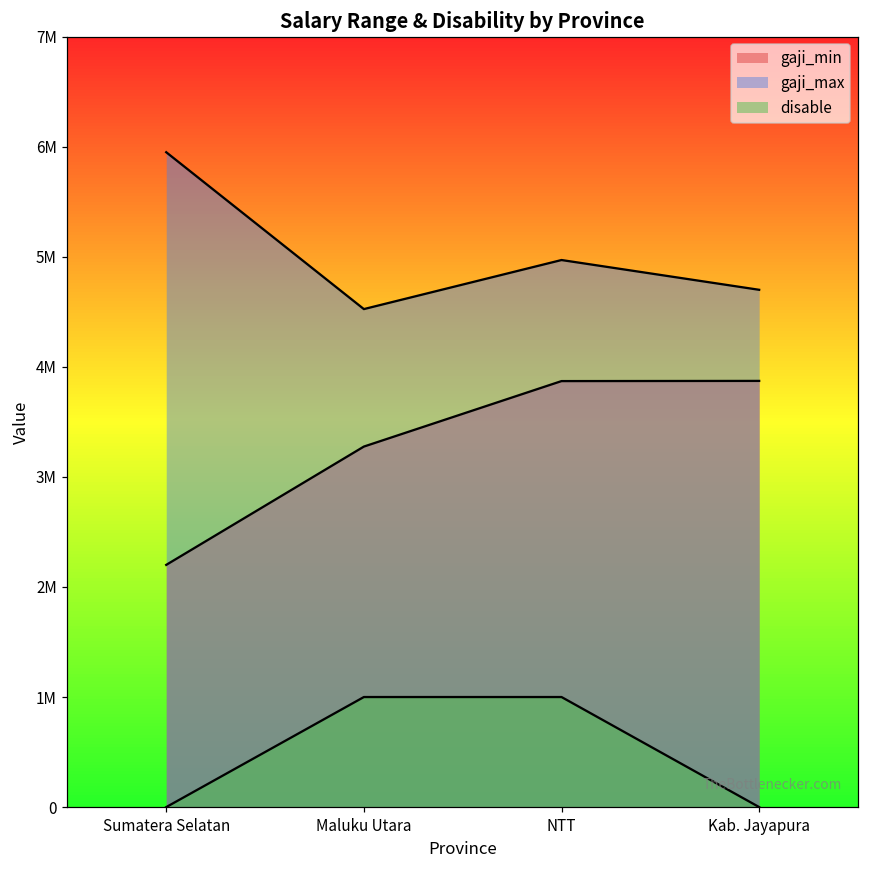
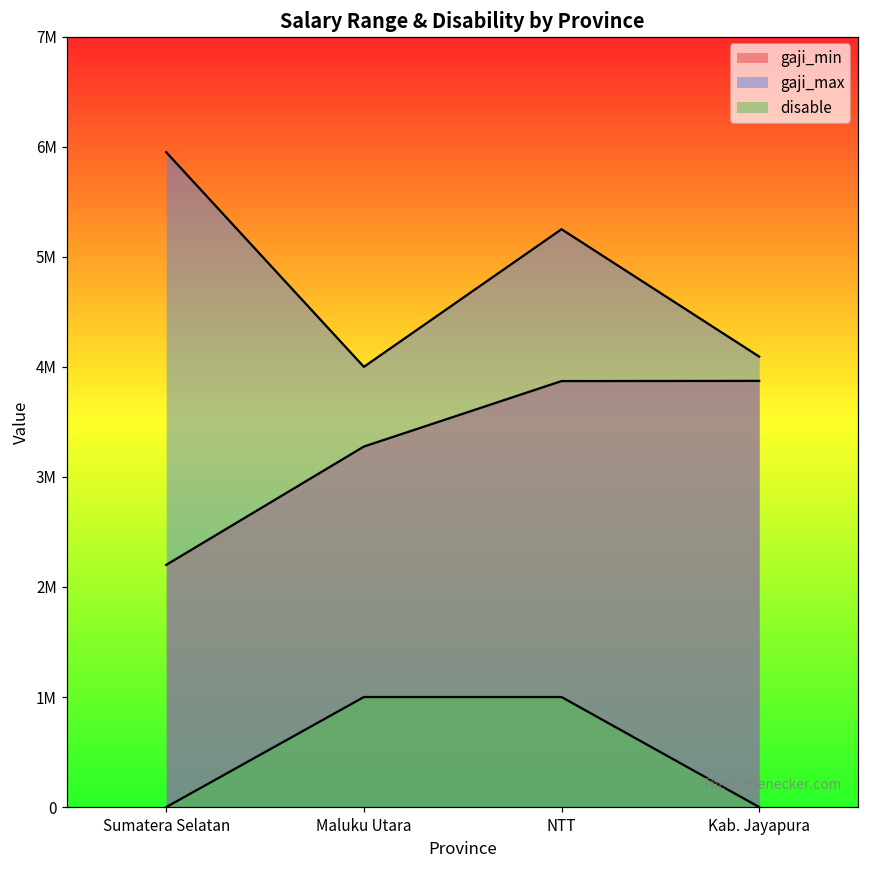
gaji_max, Maluku Utara: 4520000 -> 4000000
gaji_max, NTT: 4970000 -> 5250000
gaji_max, Kab. Jayapura: 4700000 -> 4090000
